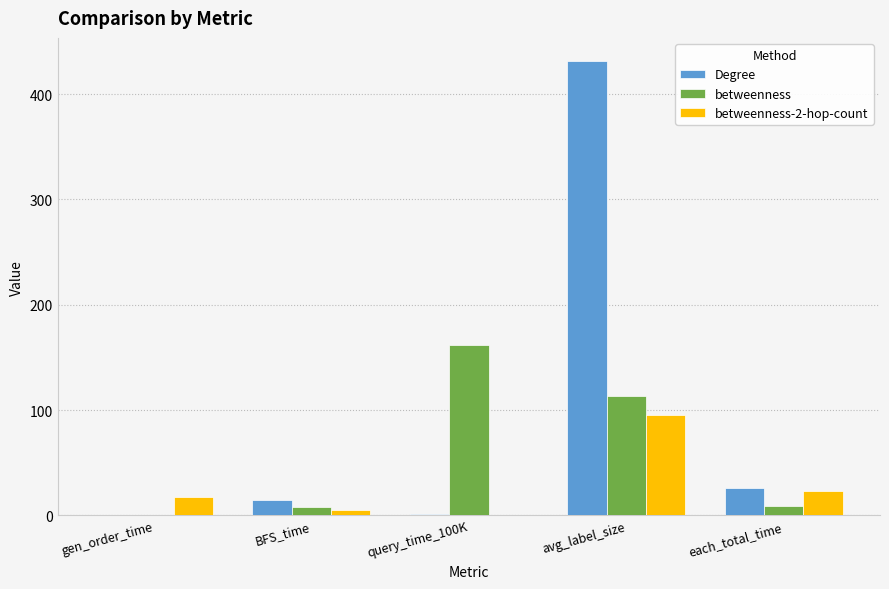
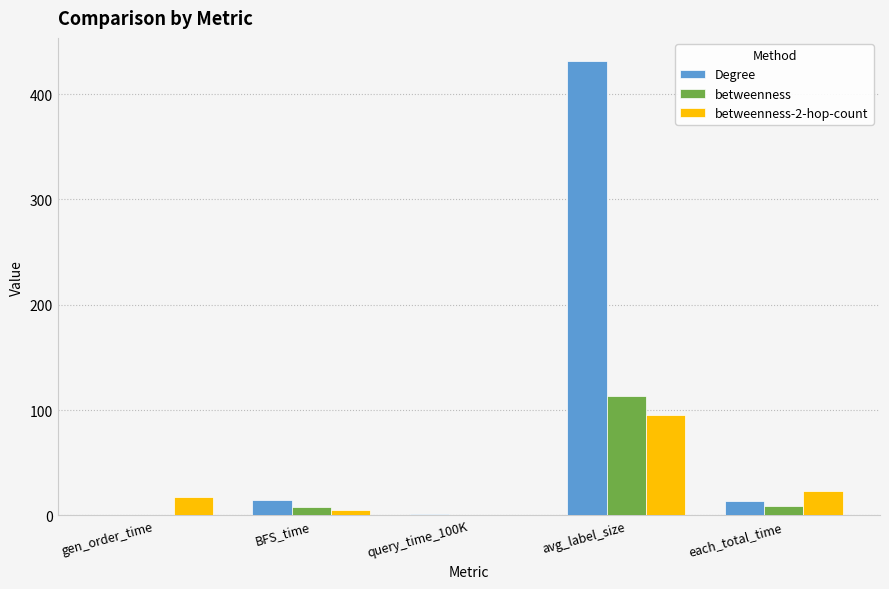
betweenness, query_time_100K: 162 -> 1
Degree, each_total_time: 26 -> 13
